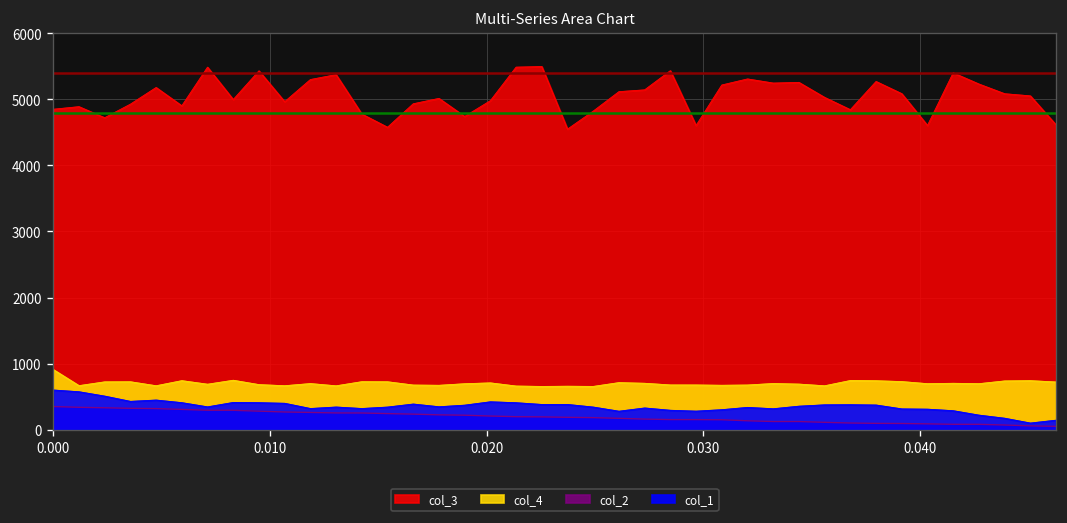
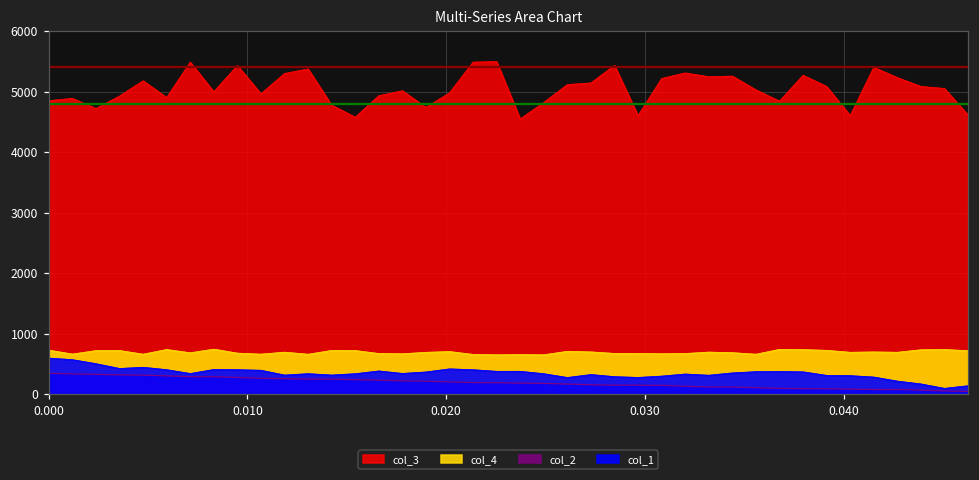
col_4, 0.000: 900 -> 700
